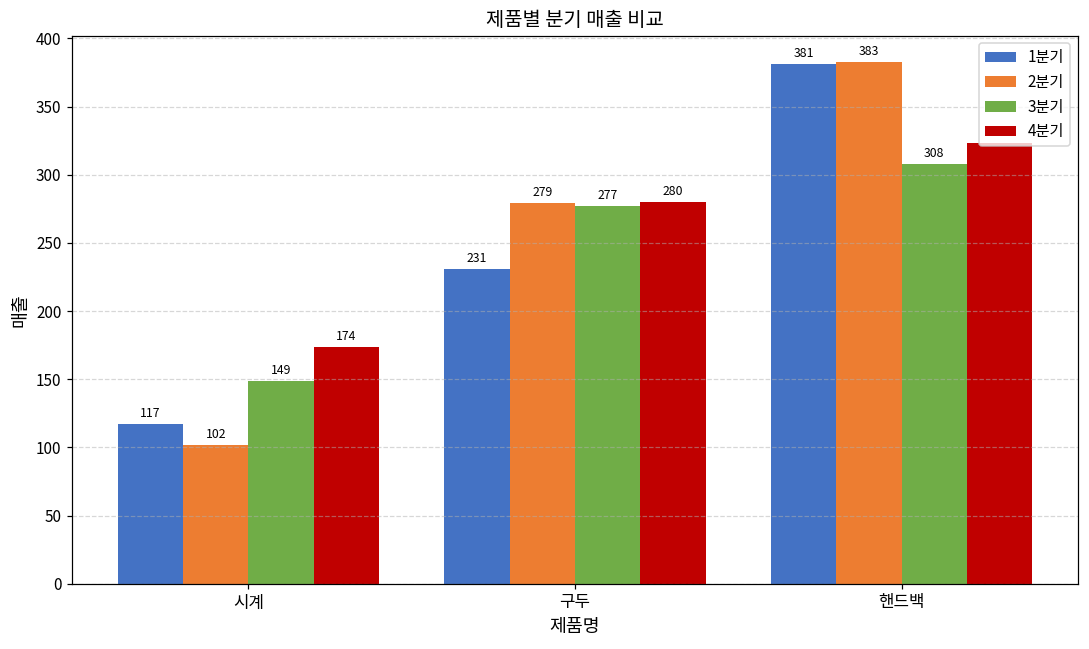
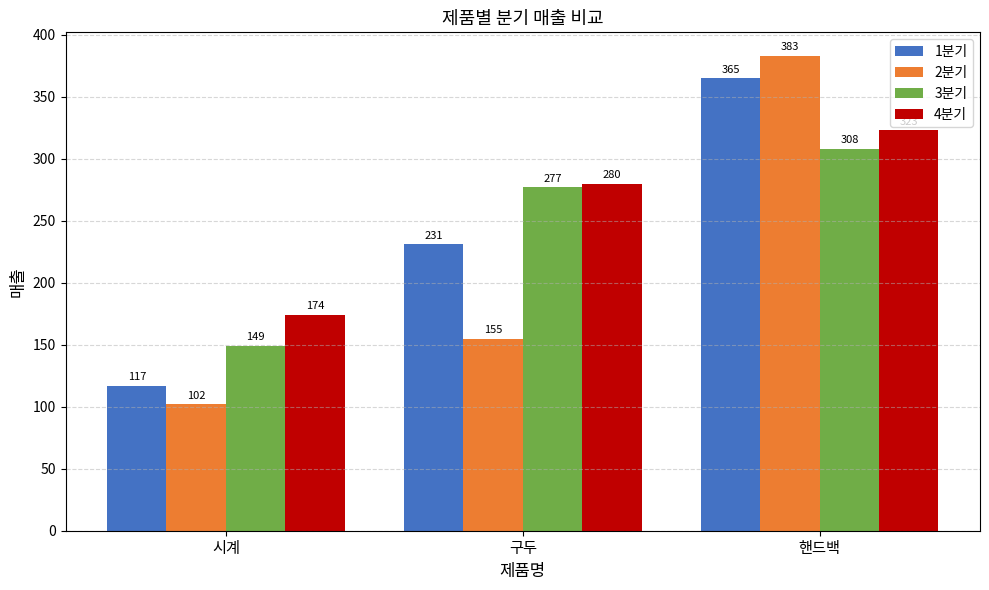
2분기, 구두: 279 -> 155
1분기, 핸드백: 381 -> 365
